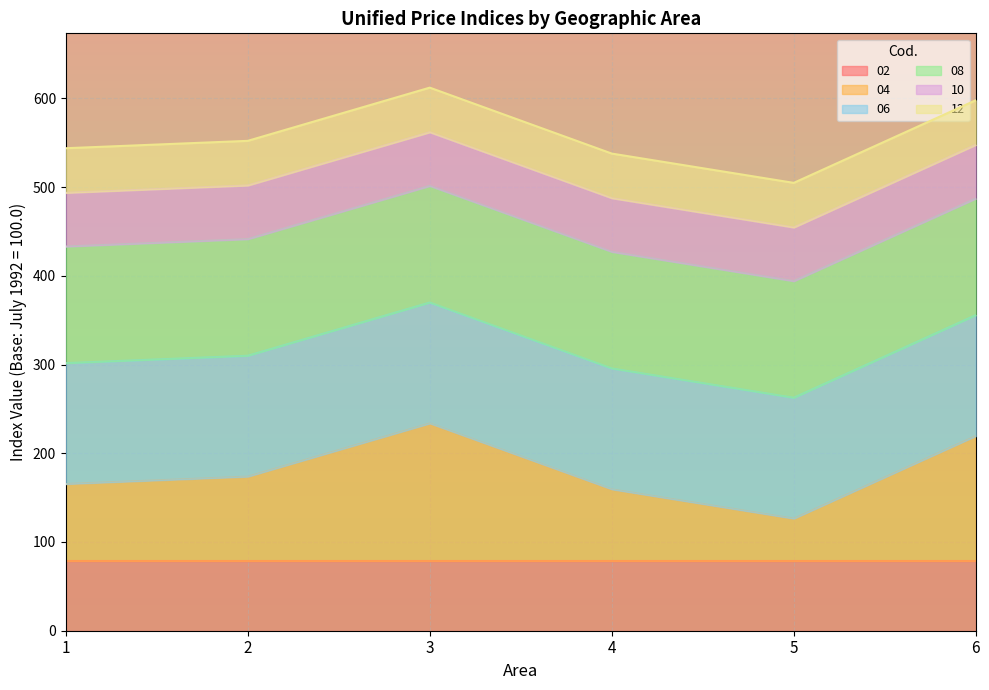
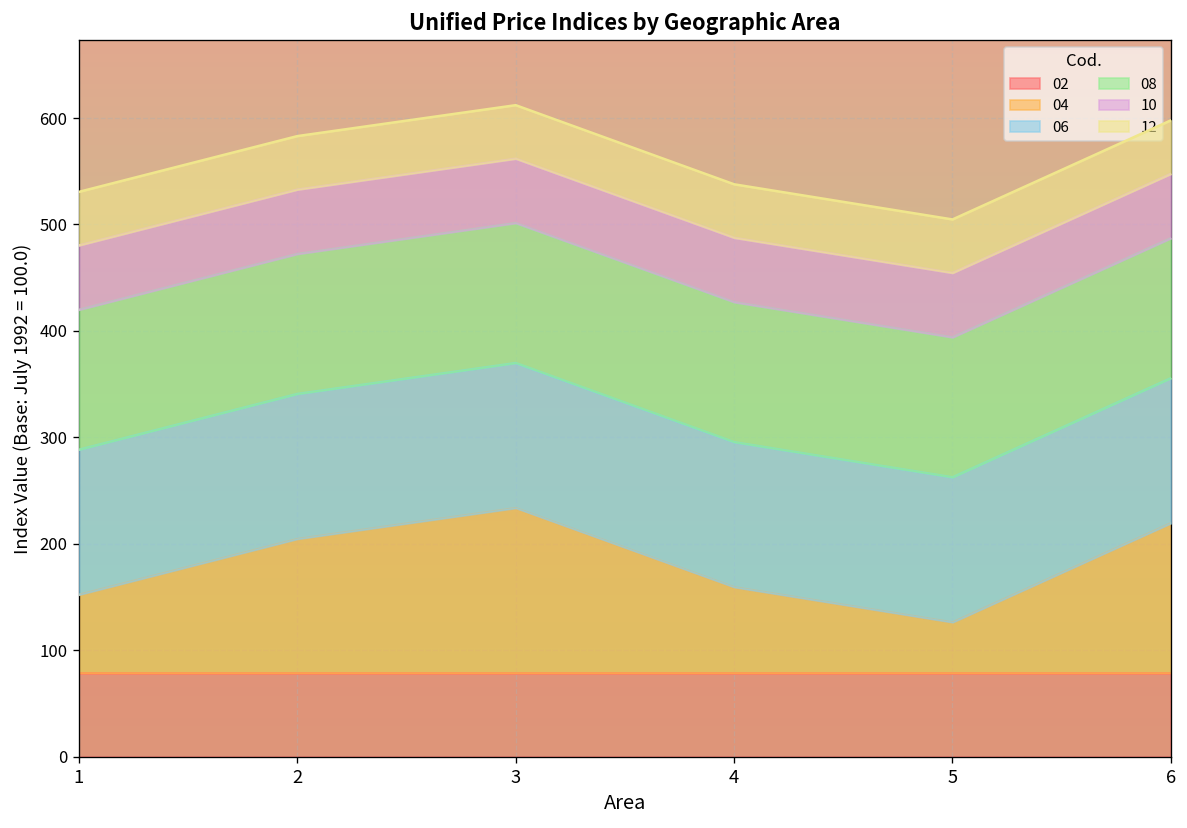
04, 1: 170 -> 150
04, 2: 170 -> 200
